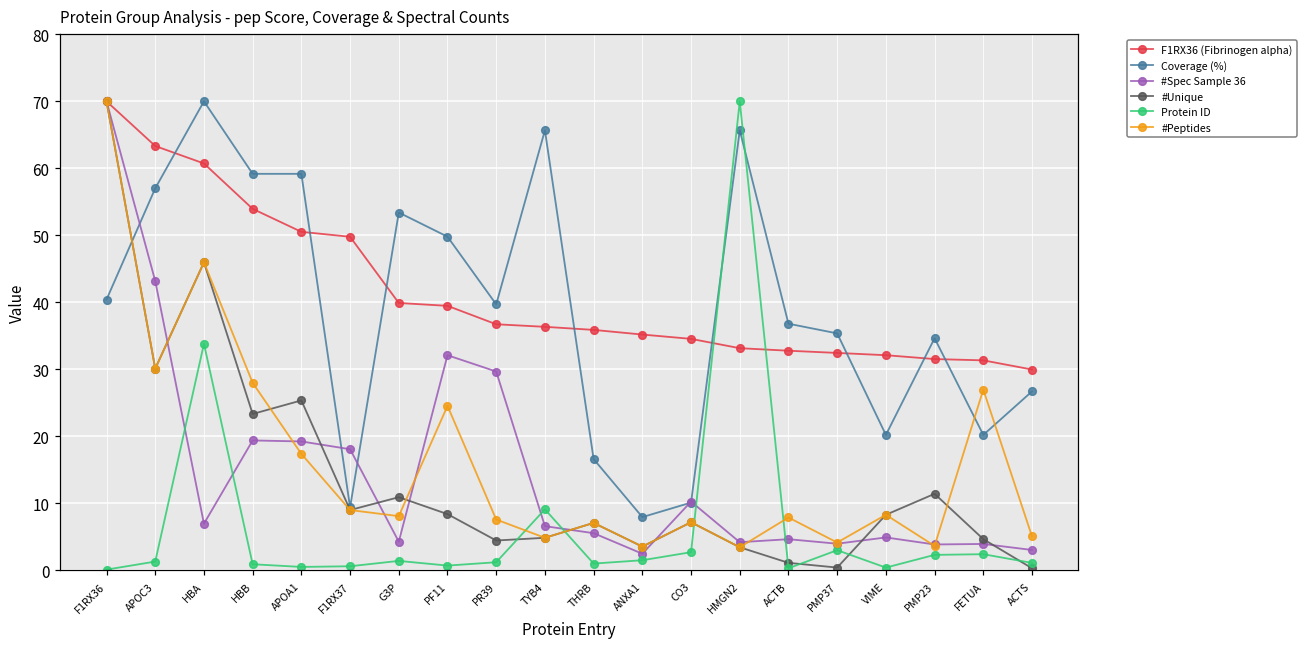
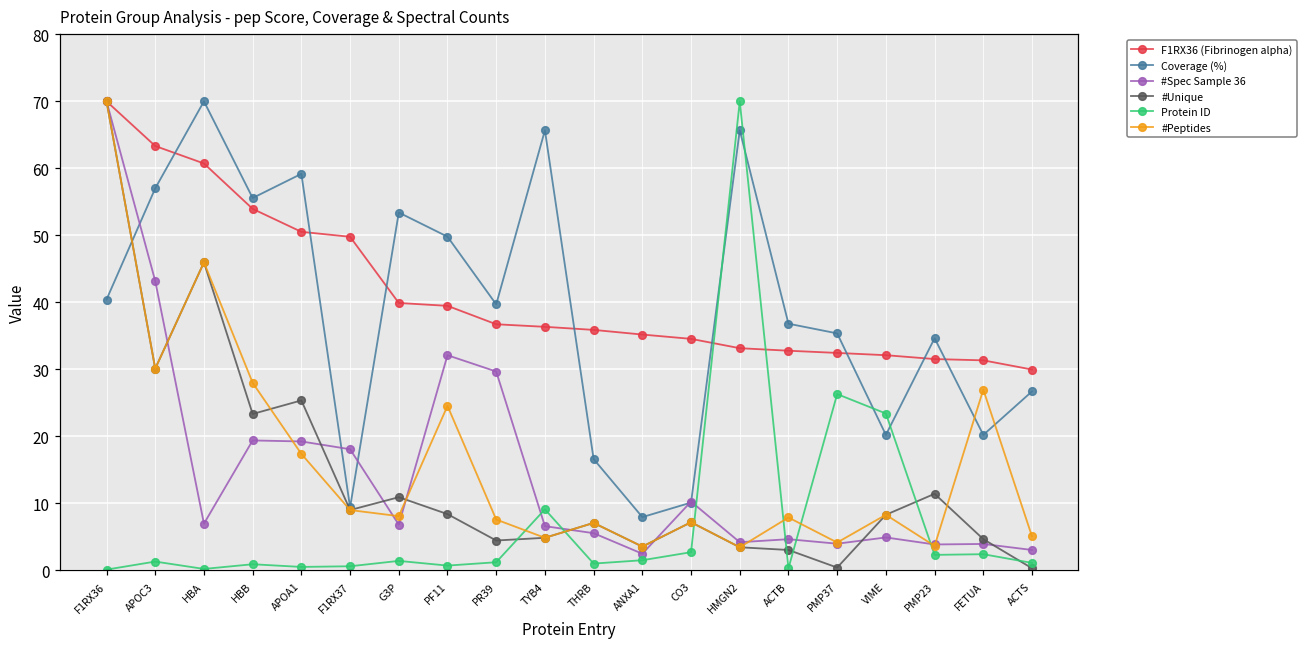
Protein ID, HBA: 34 -> 0
Coverage (%), HBB: 59 -> 56
#Spec Sample 36, G3P: 4 -> 7
#Unique, ACTB: 1 -> 3
Protein ID, PMP37: 3 -> 26
Protein ID, VIME: 0 -> 23
